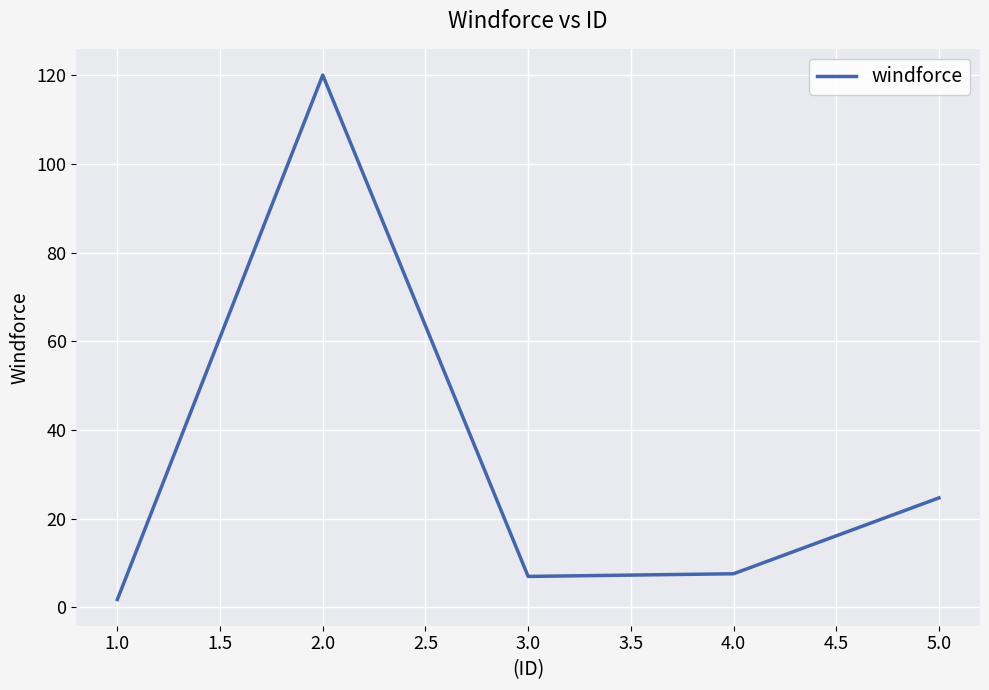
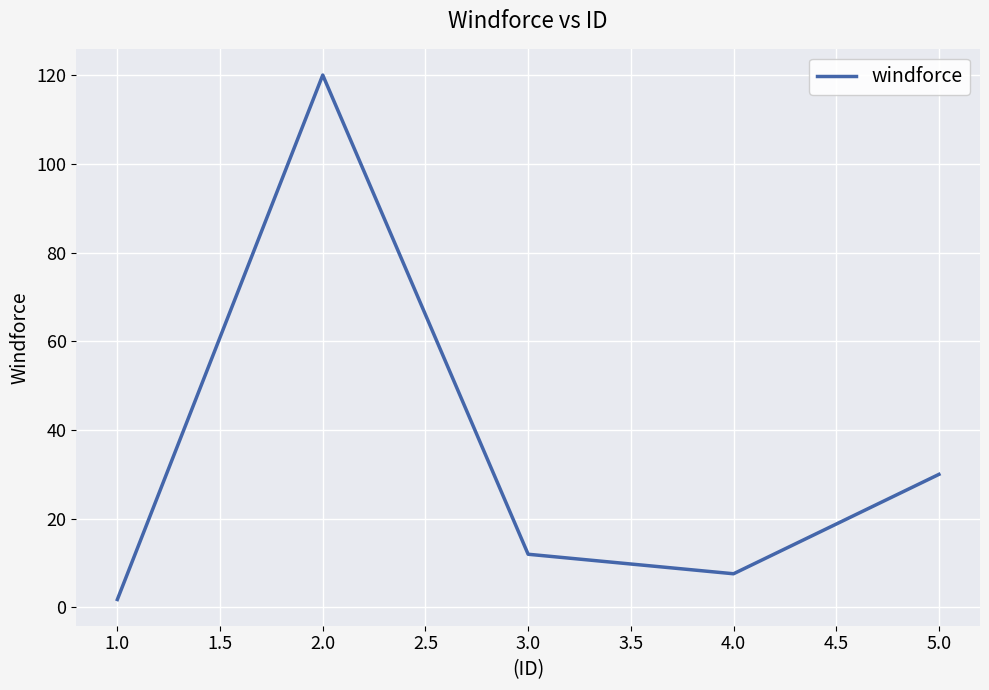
3.0: 7 -> 12
5.0: 25 -> 30
